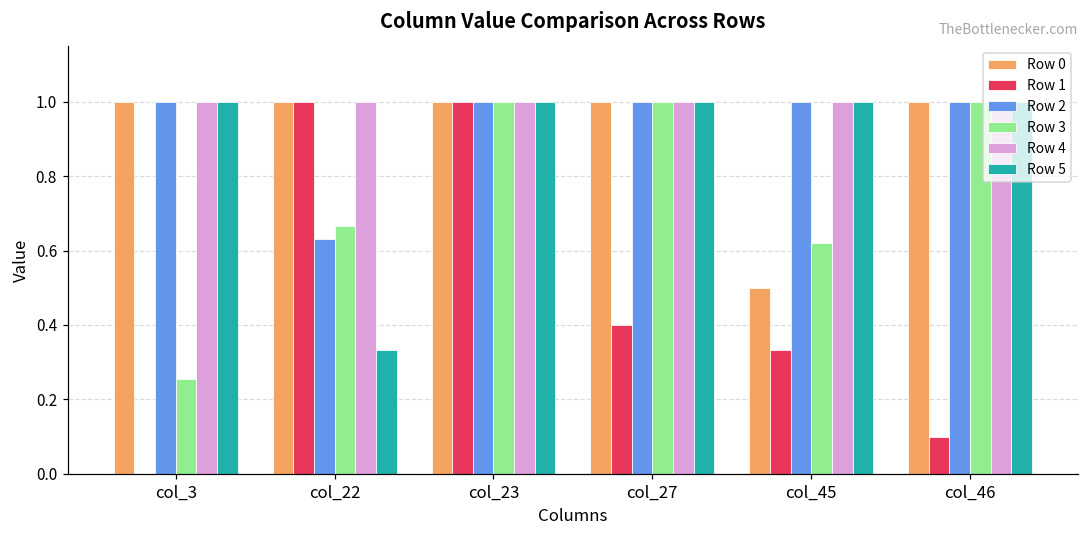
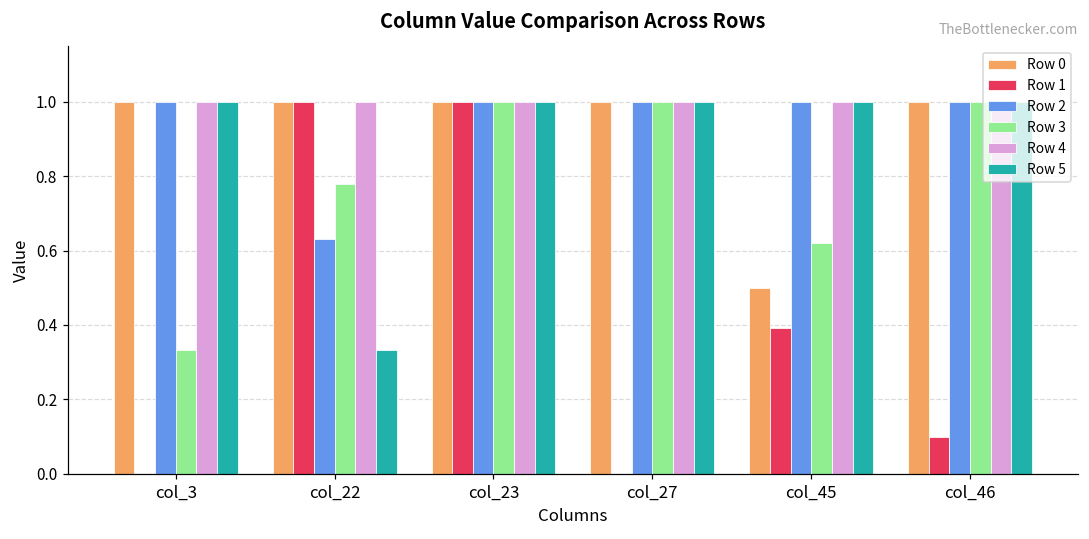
Row 3, col_3: 0.25 -> 0.33
Row 3, col_22: 0.67 -> 0.78
Row 1, col_27: 0.4 -> 0.0
Row 1, col_45: 0.33 -> 0.39
